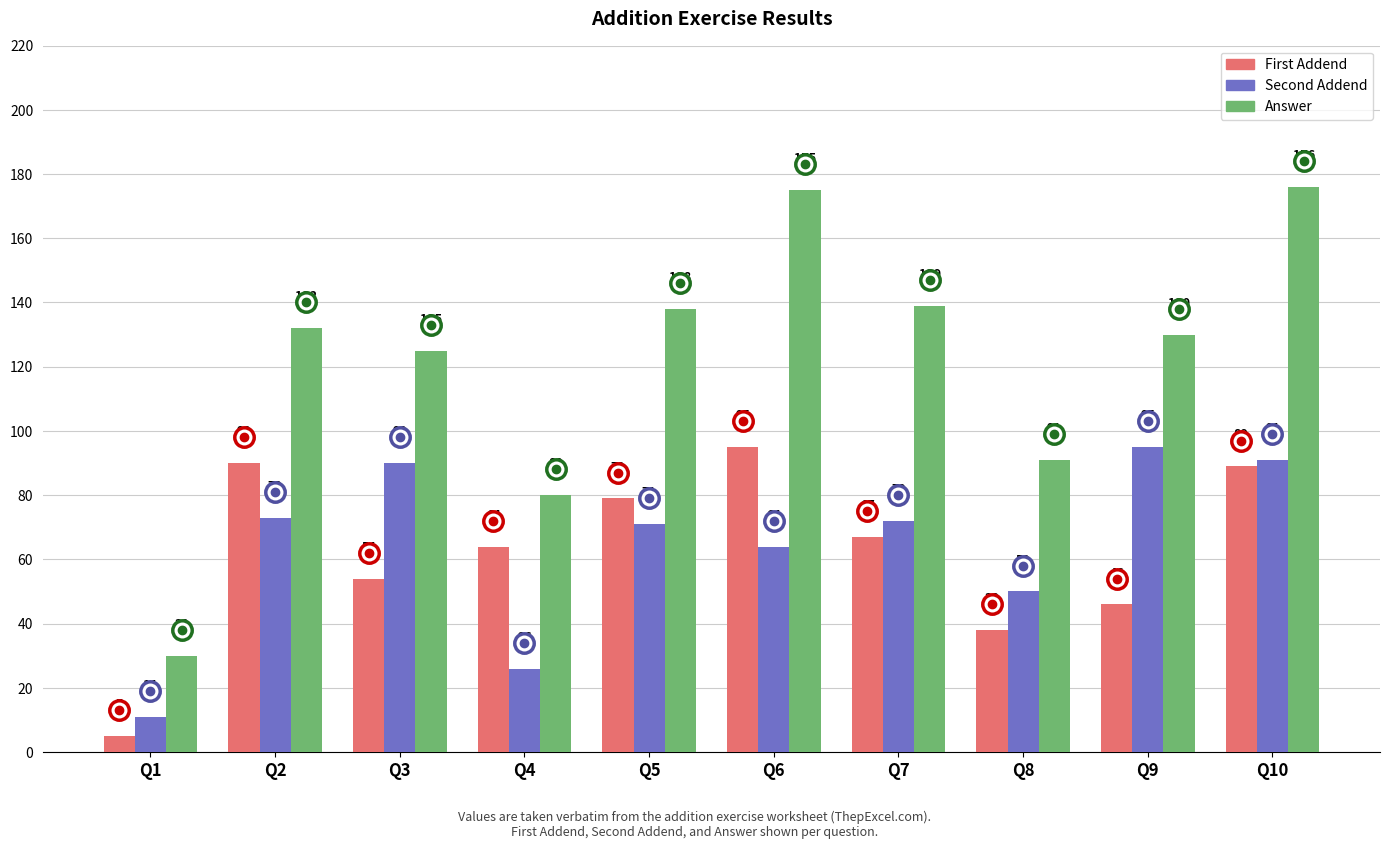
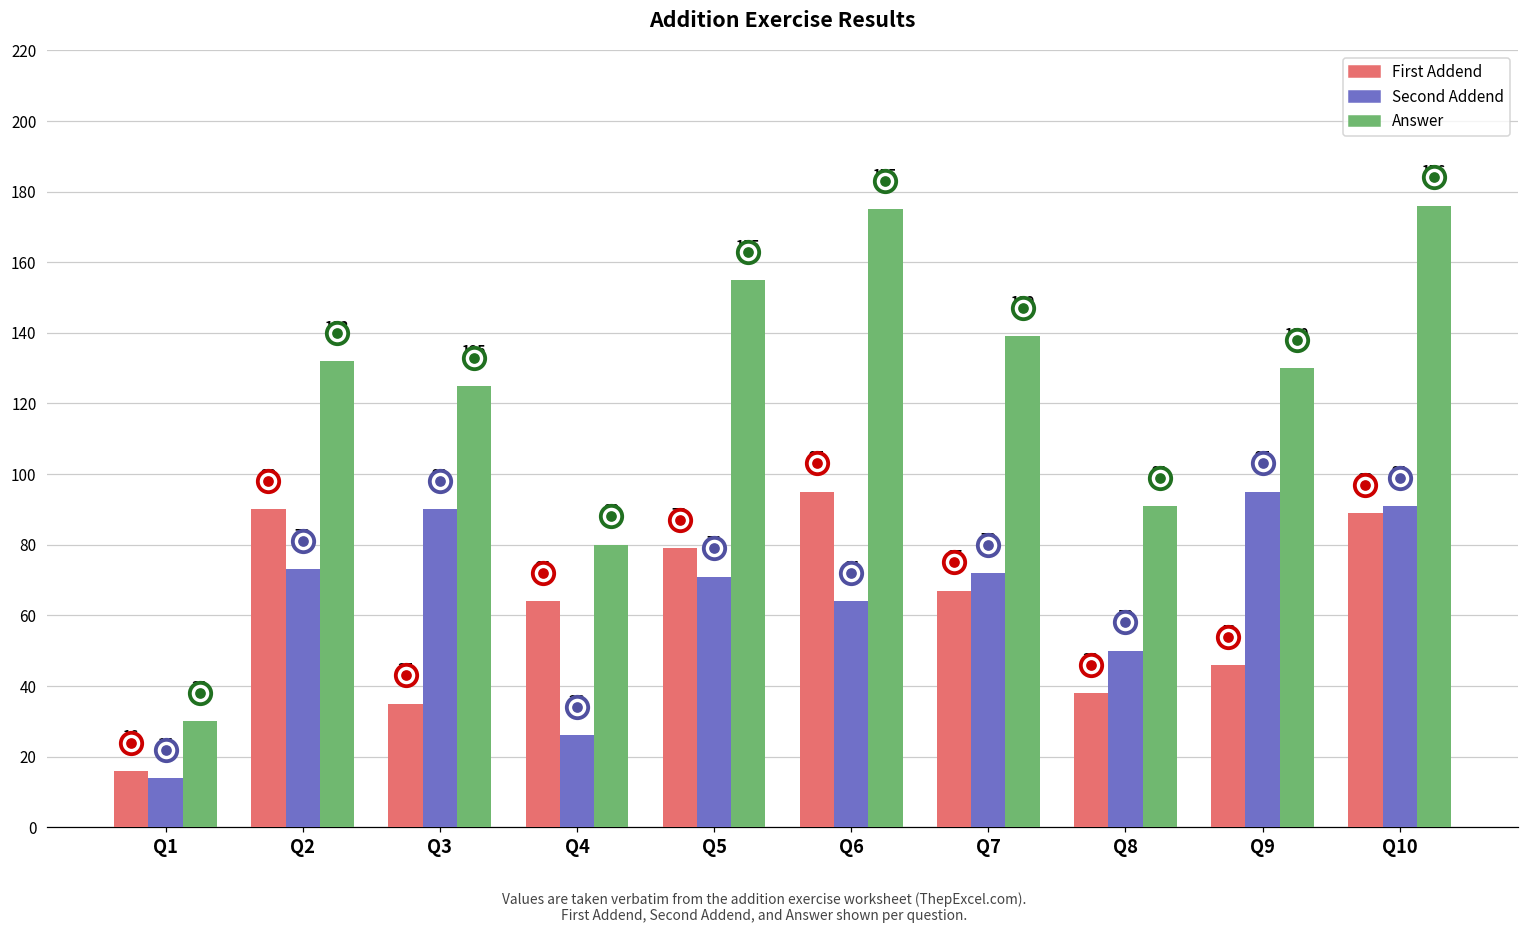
First Addend, Q1: 5 -> 16
Second Addend, Q1: 11 -> 14
First Addend, Q3: 54 -> 35
Answer, Q5: 138 -> 155
